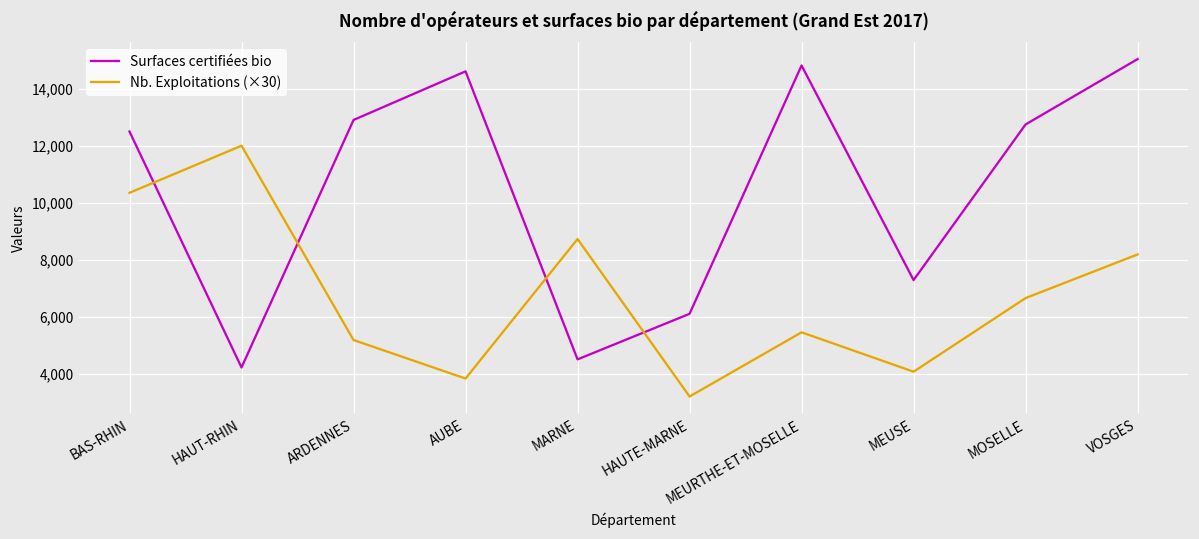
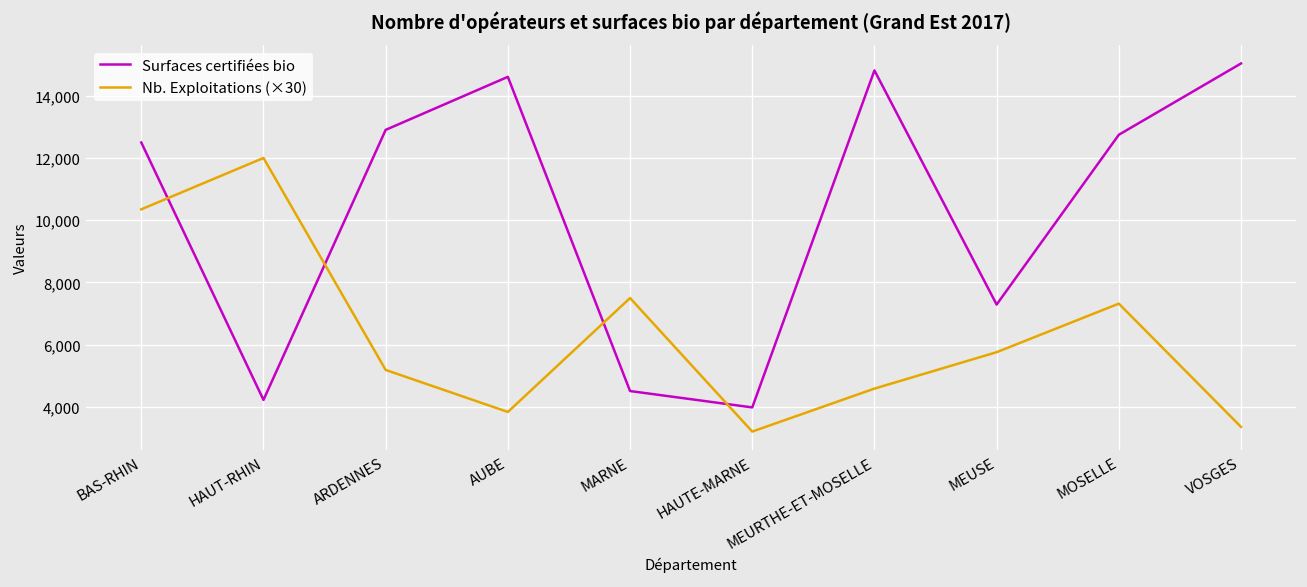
Nb. Exploitations (×30), MARNE: 8,700 -> 7,500
Surfaces certifiées bio, HAUTE-MARNE: 6,100 -> 4,000
Nb. Exploitations (×30), MEURTHE-ET-MOSELLE: 5,500 -> 4,600
Nb. Exploitations (×30), MEUSE: 4,100 -> 5,800
Nb. Exploitations (×30), MOSELLE: 6,700 -> 7,300
Nb. Exploitations (×30), VOSGES: 8,200 -> 3,400
